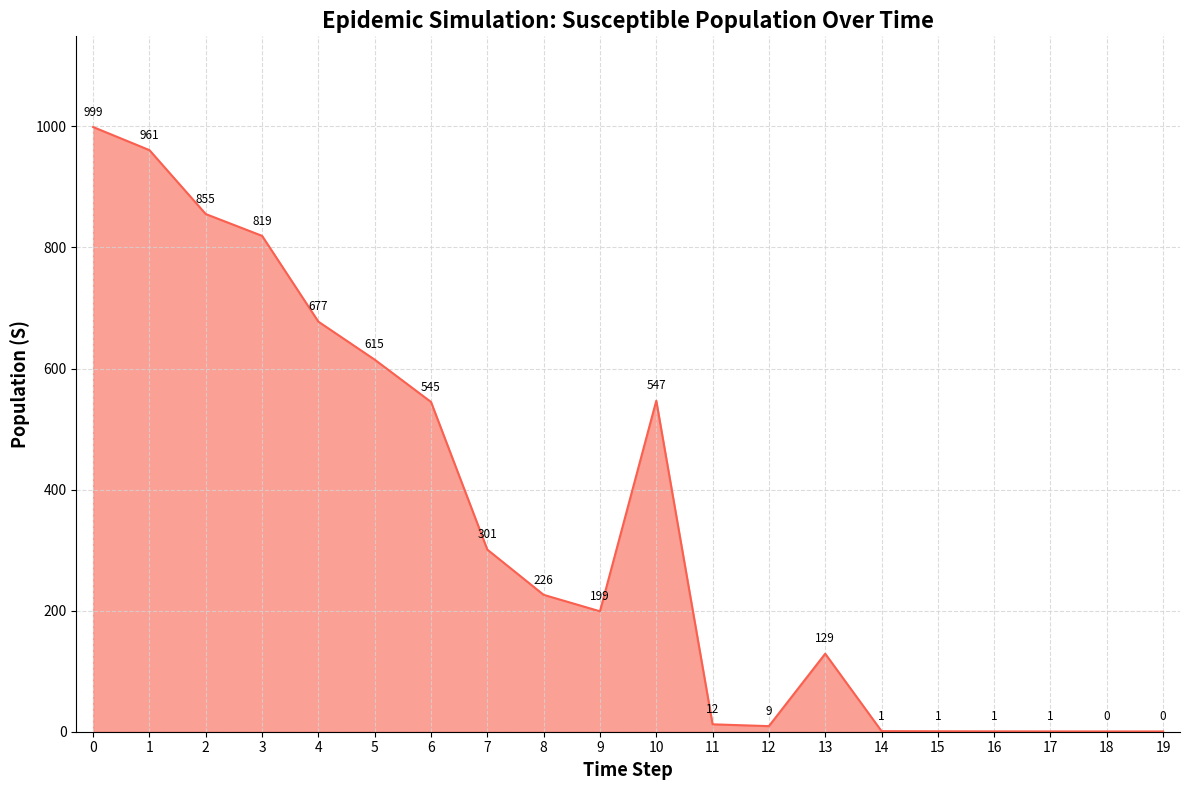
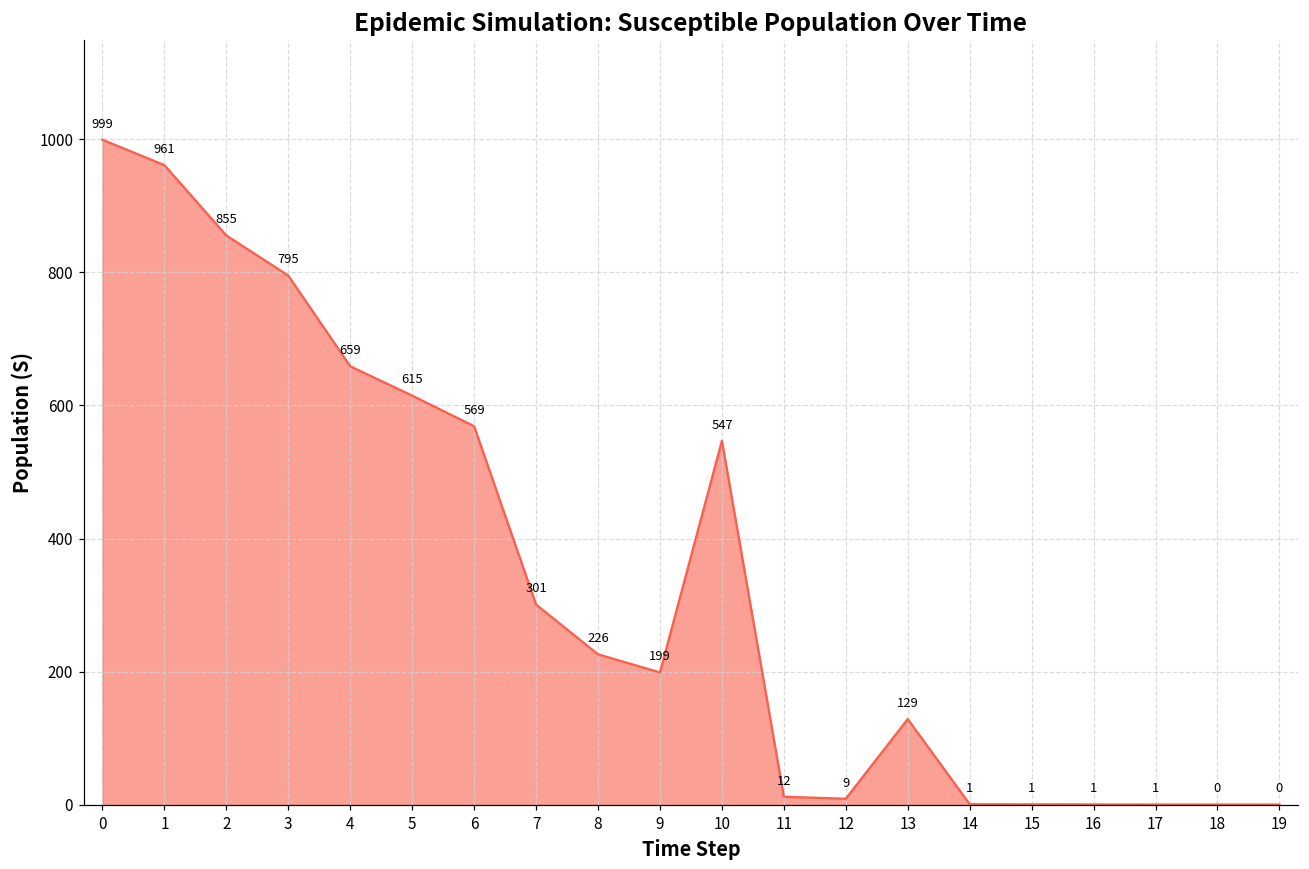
3: 819 -> 795
4: 677 -> 659
6: 545 -> 569
